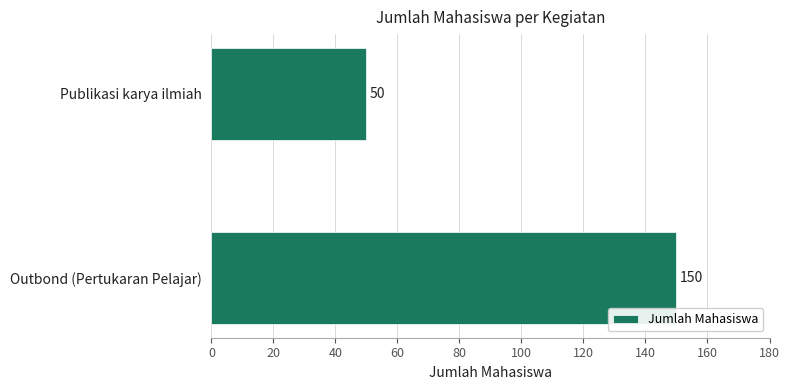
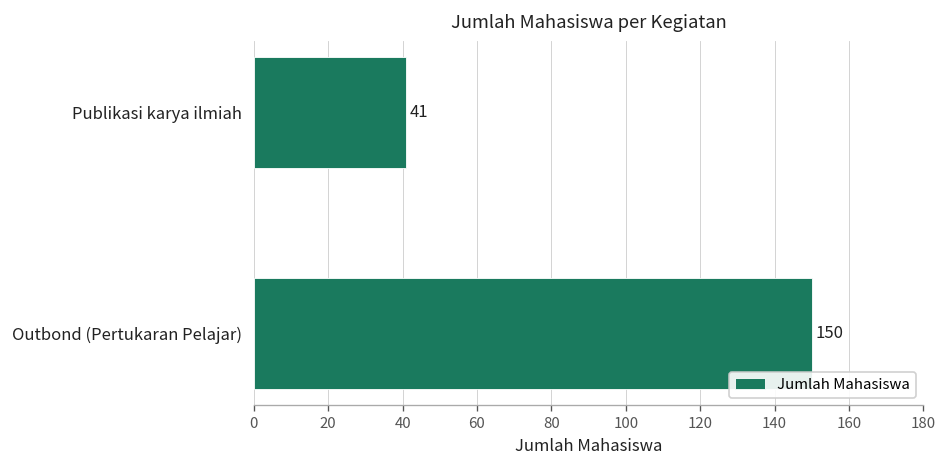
Publikasi karya ilmiah: 50 -> 41
